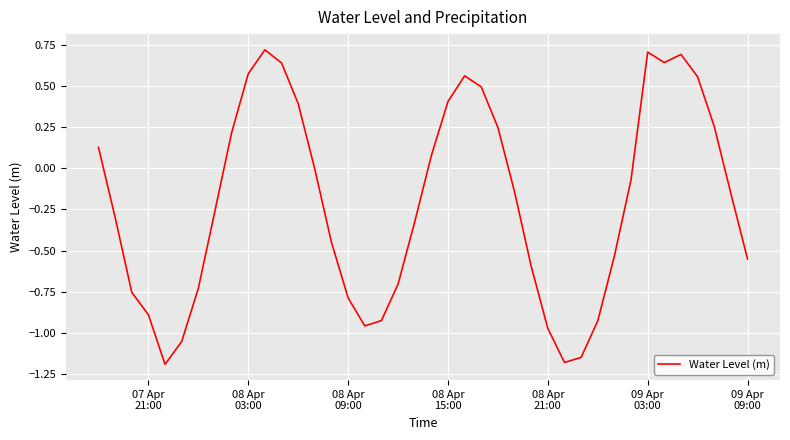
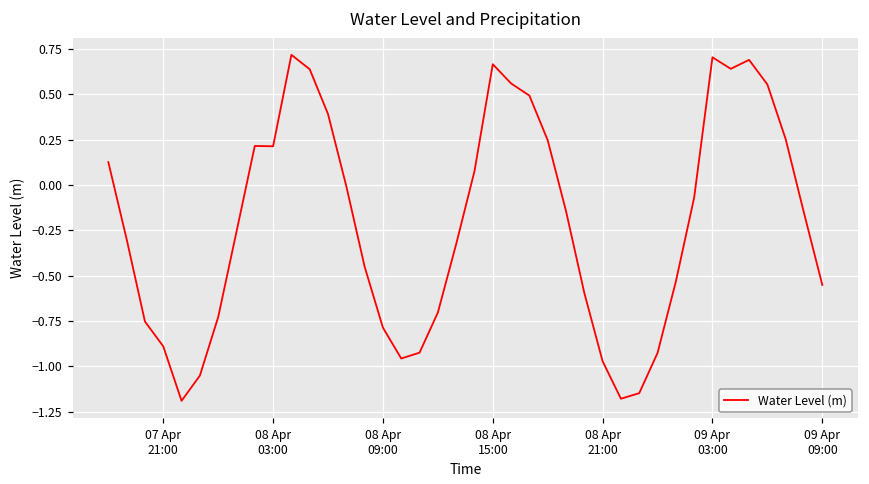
08 Apr 03:00: 0.57 -> 0.21
08 Apr 15:00: 0.40 -> 0.67
